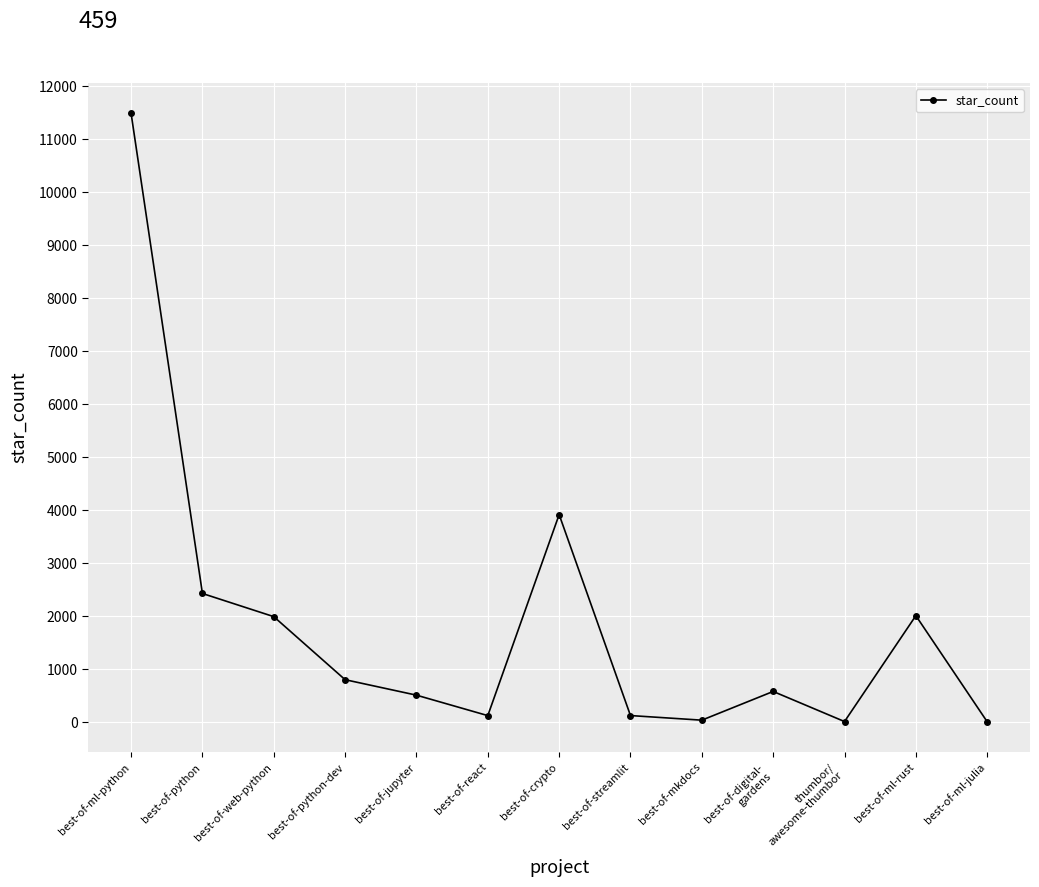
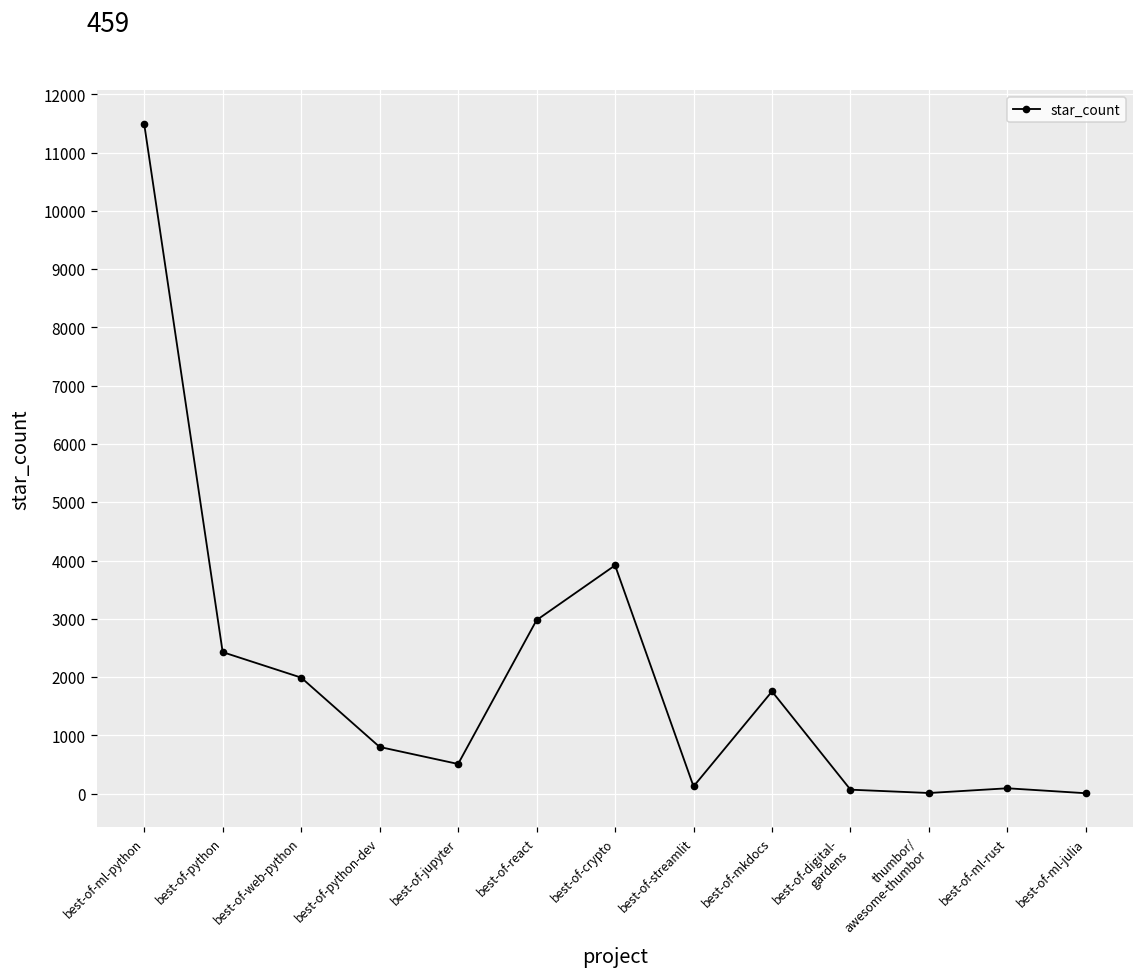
best-of-react: 100 -> 3000
best-of-mkdocs: 0 -> 1800
best-of-digital- gardens: 600 -> 100
best-of-ml-rust: 2000 -> 100
